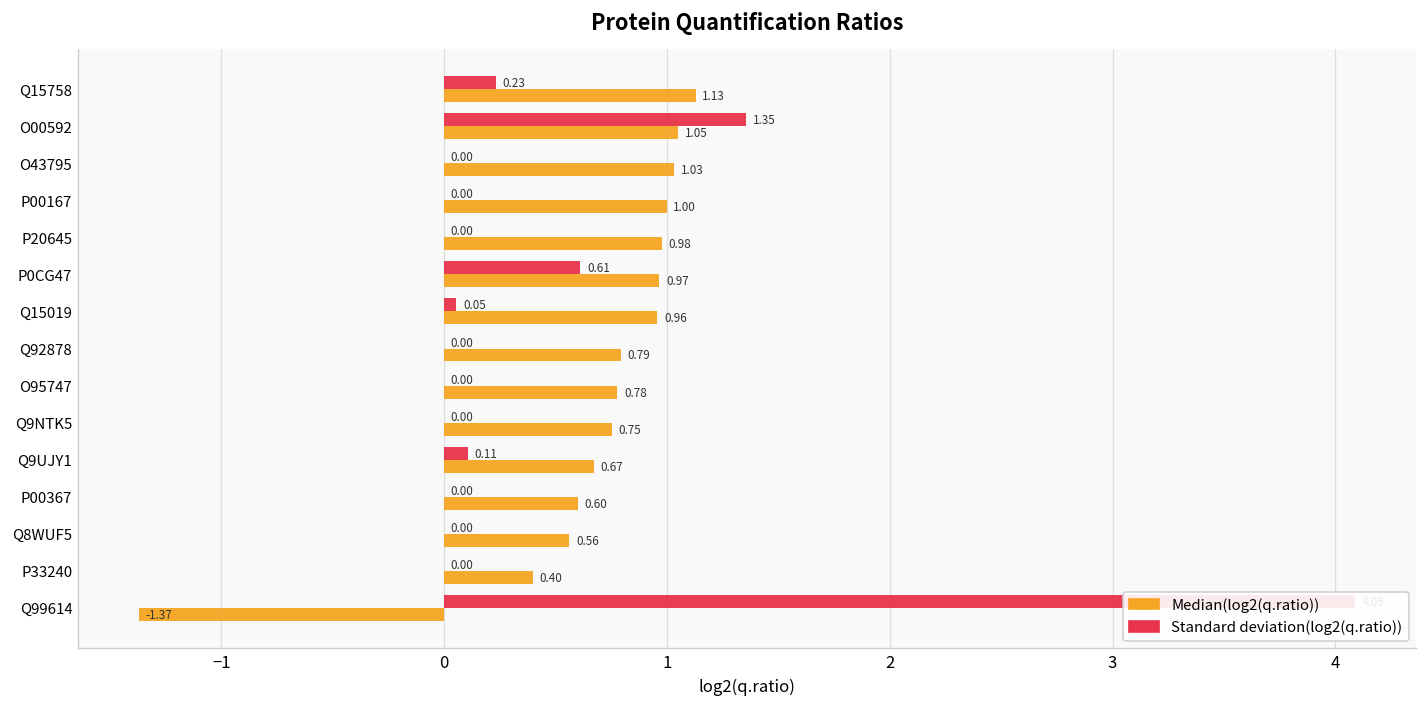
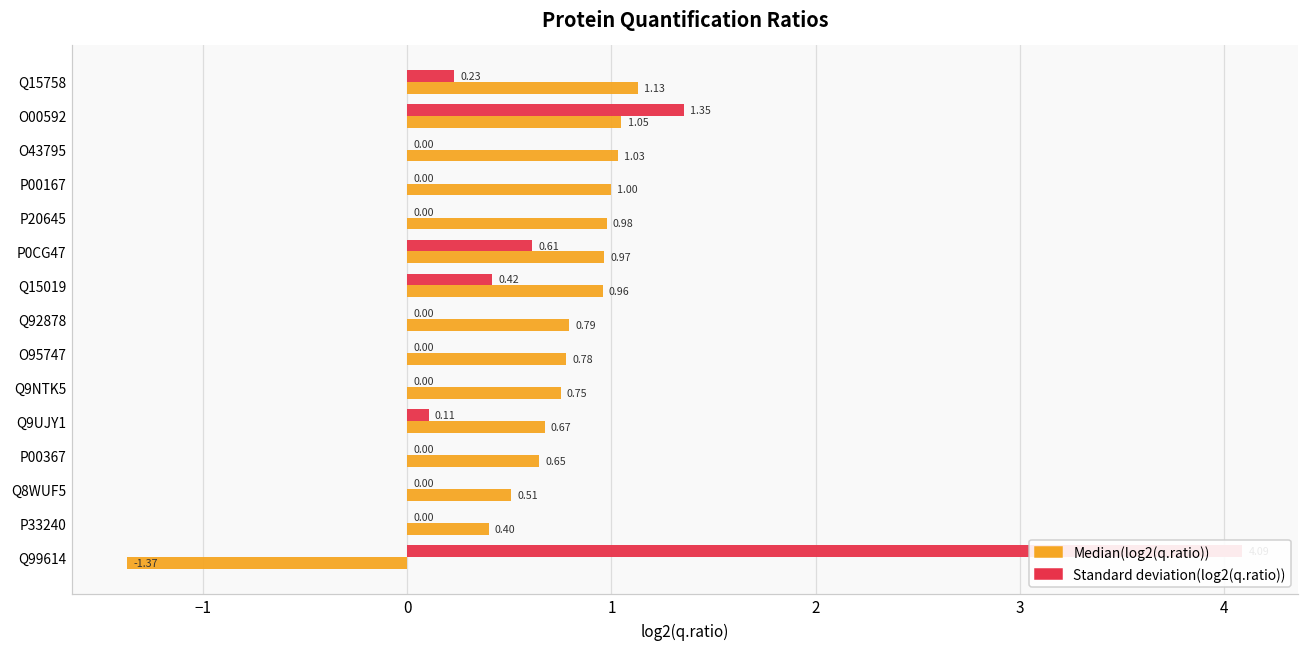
Standard deviation(log2(q.ratio)), Q15019: 0.05 -> 0.42
Median(log2(q.ratio)), P00367: 0.60 -> 0.65
Median(log2(q.ratio)), Q8WUF5: 0.56 -> 0.51
